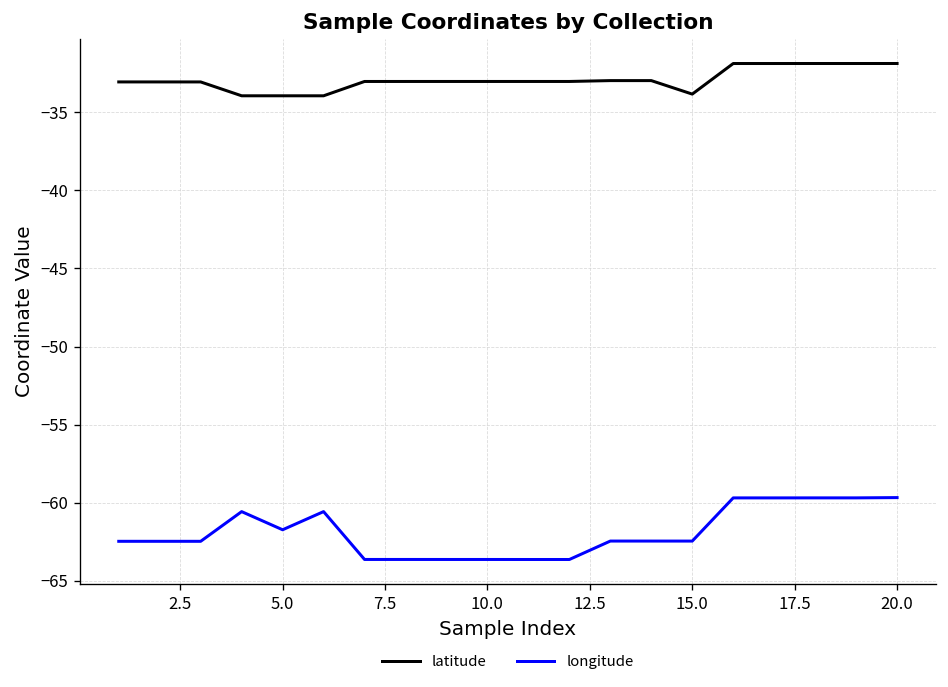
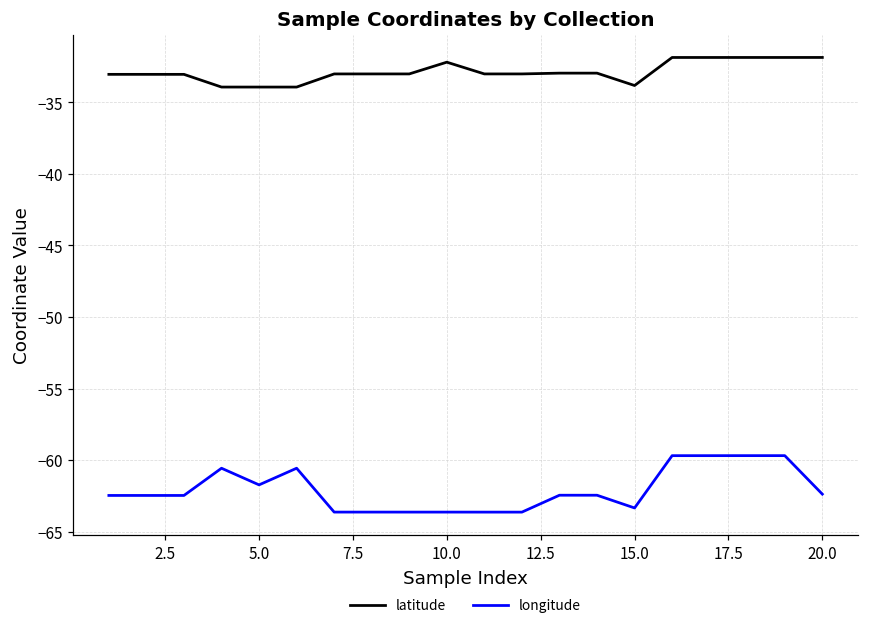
latitude, 10.0: -33.0 -> -32.2
longitude, 15.0: -62.5 -> -63.3
longitude, 20.0: -59.7 -> -62.4
